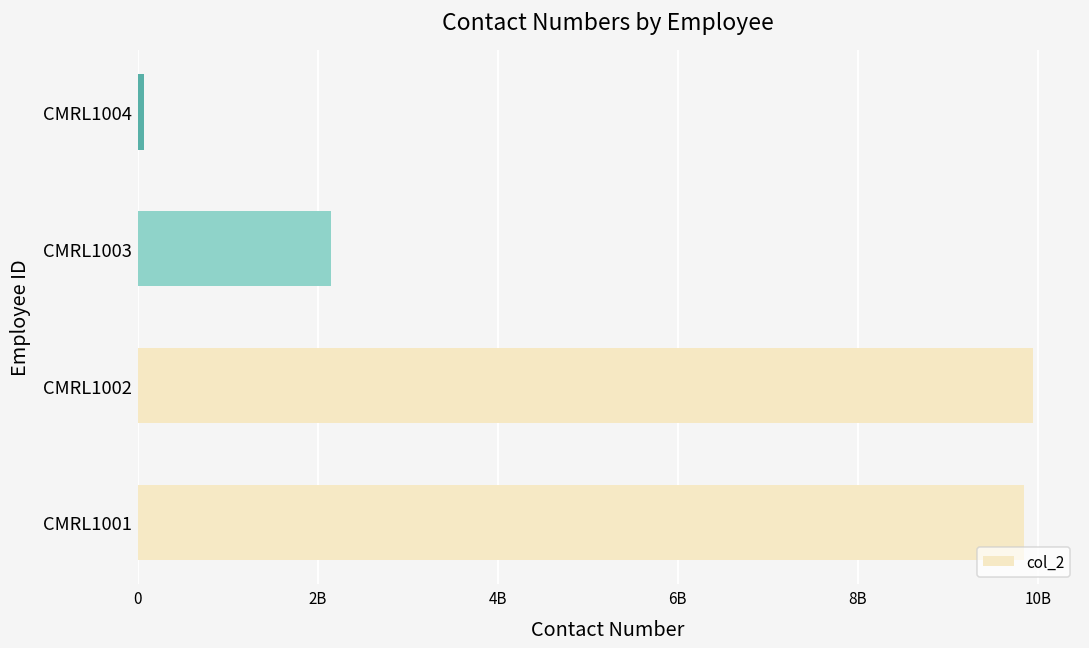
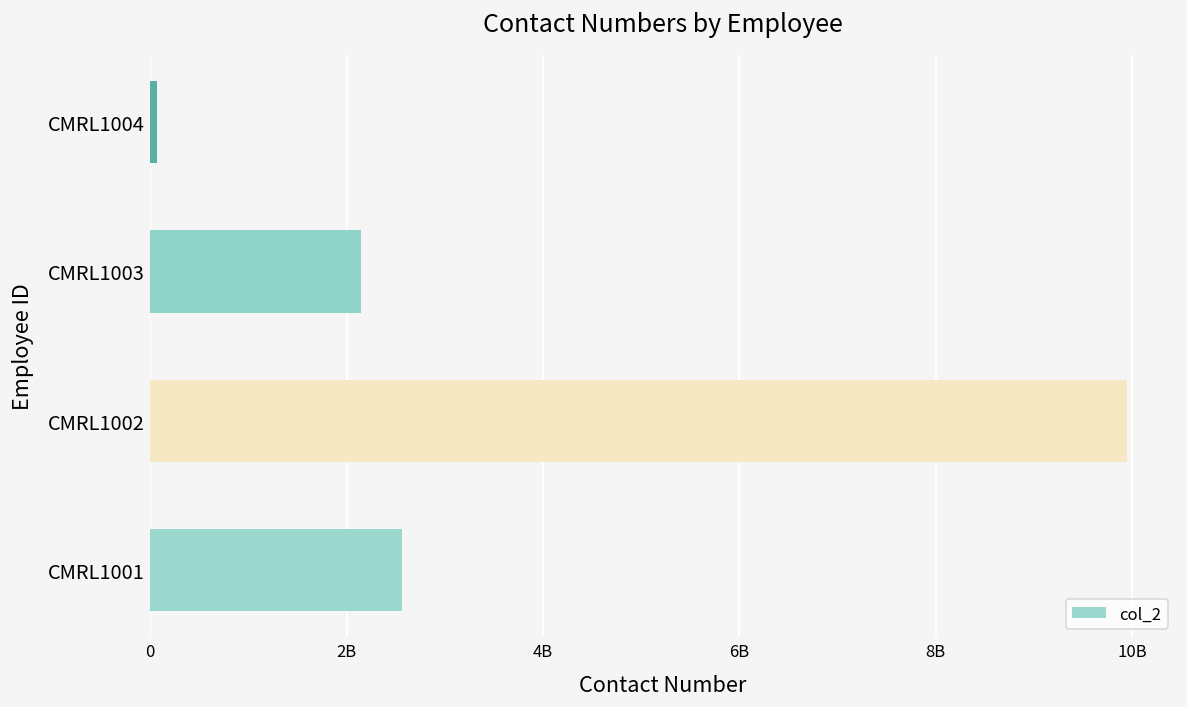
CMRL1001: 9800000000 -> 2600000000
